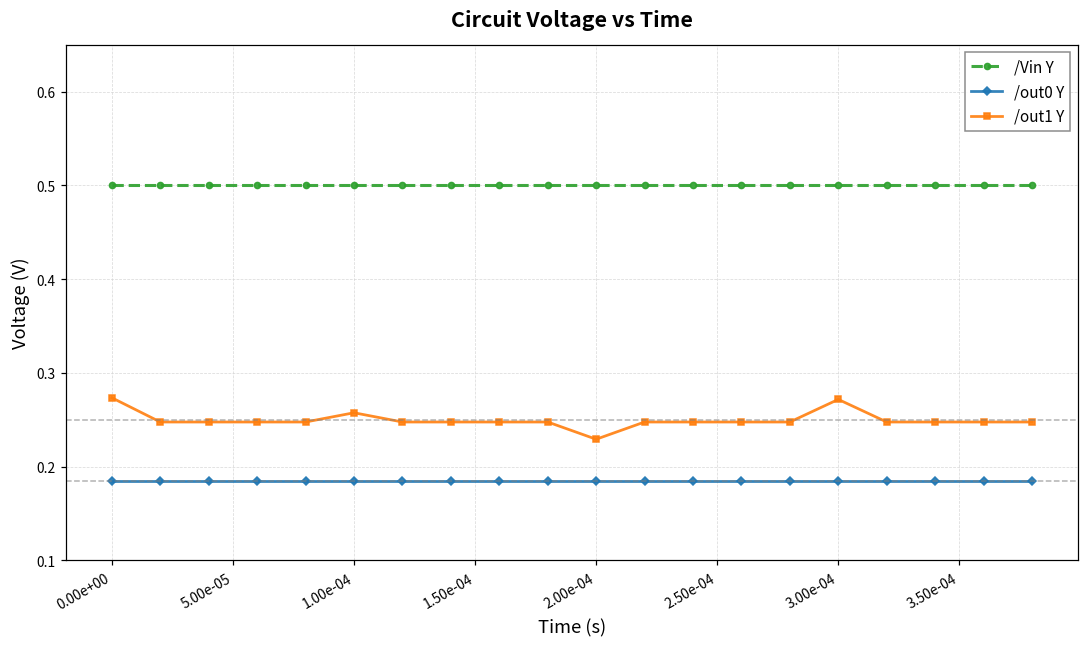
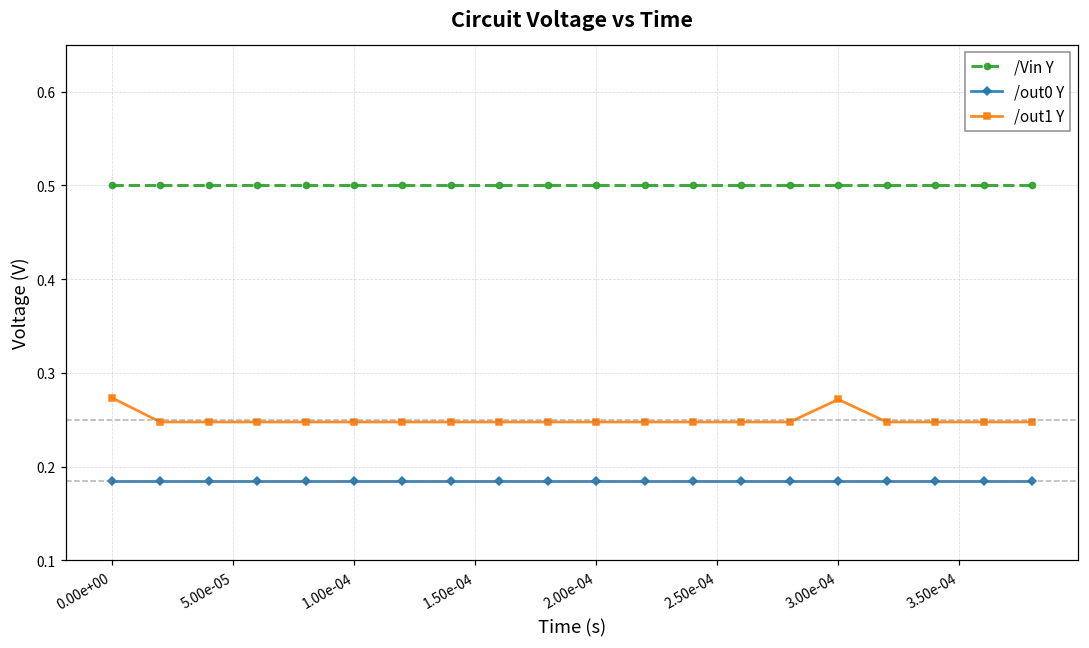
/out1 Y, 1.00e-04: 0.26 -> 0.25
/out1 Y, 2.00e-04: 0.23 -> 0.25
